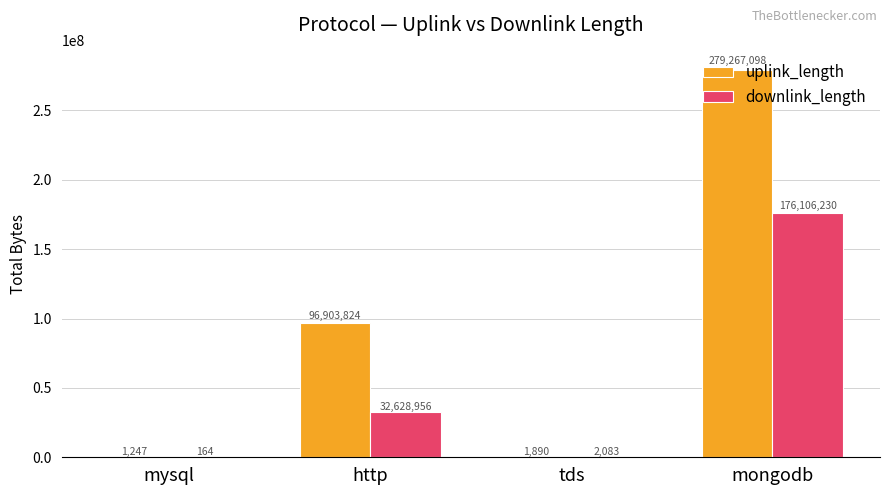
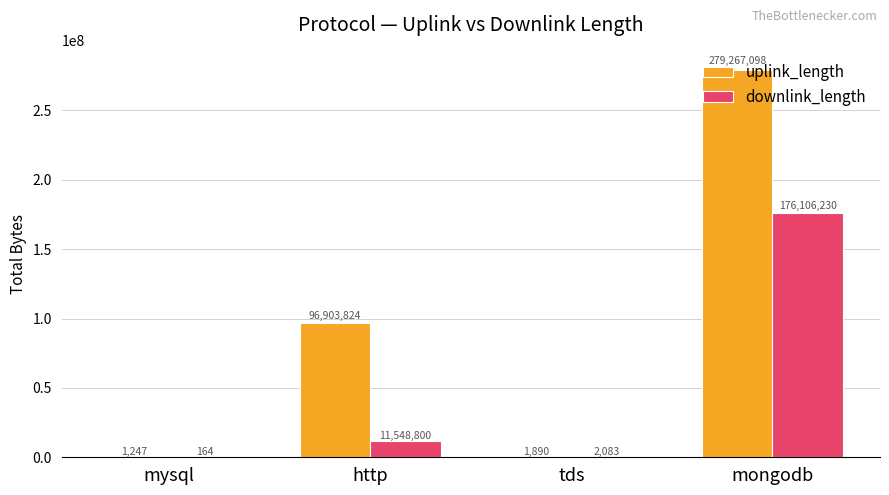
downlink_length, http: 32,628,956 -> 11,548,800
